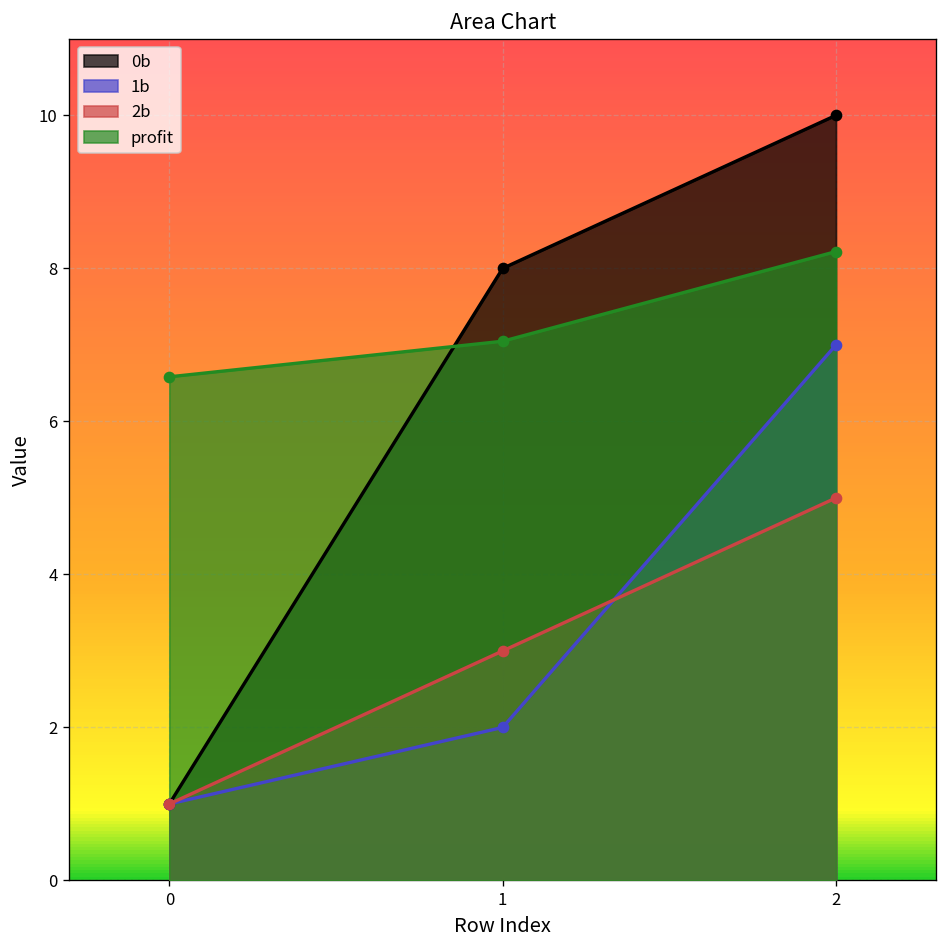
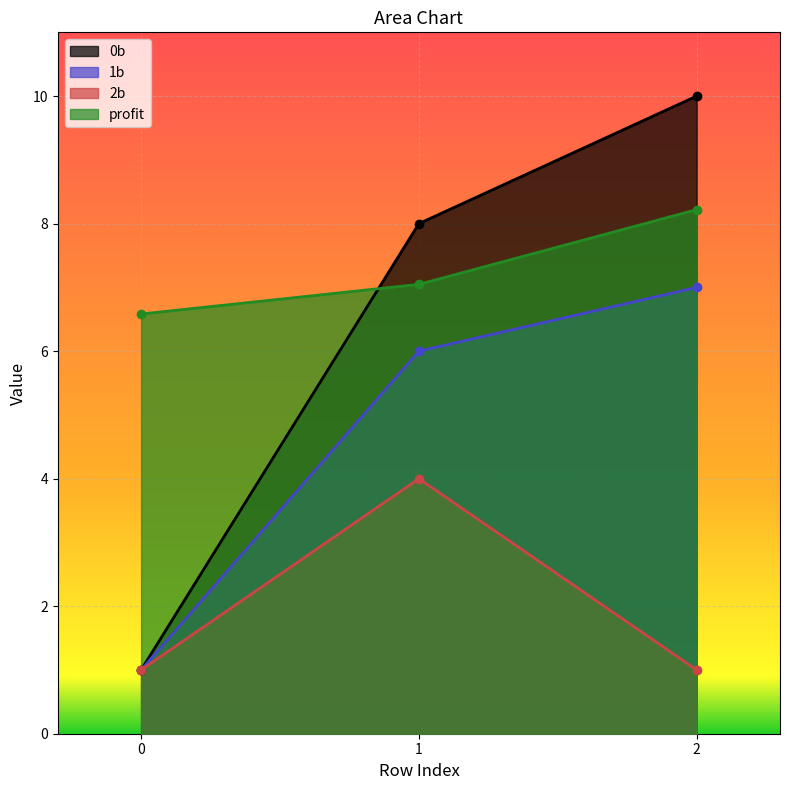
1b, 1: 2 -> 6
2b, 1: 3 -> 4
2b, 2: 5 -> 1
